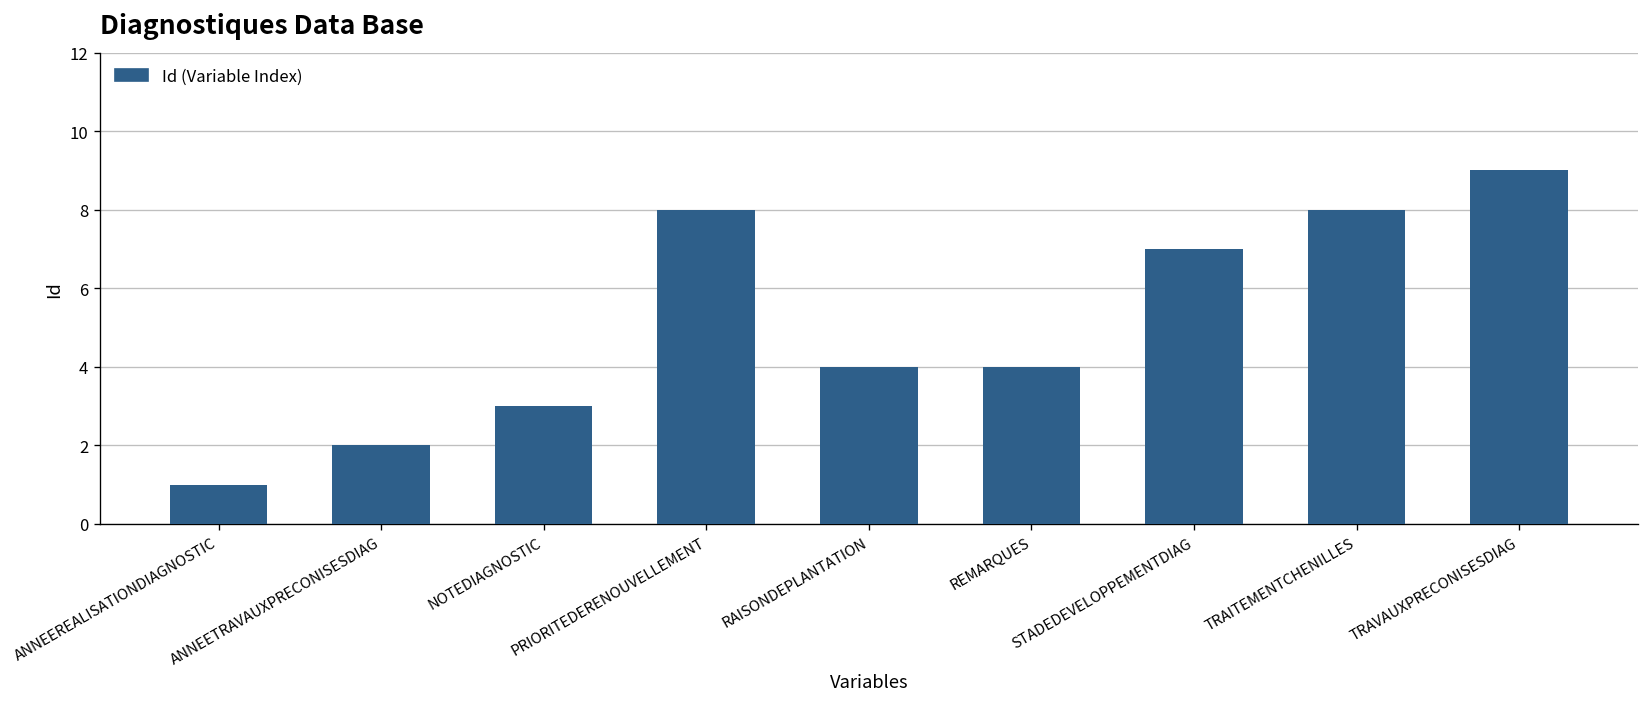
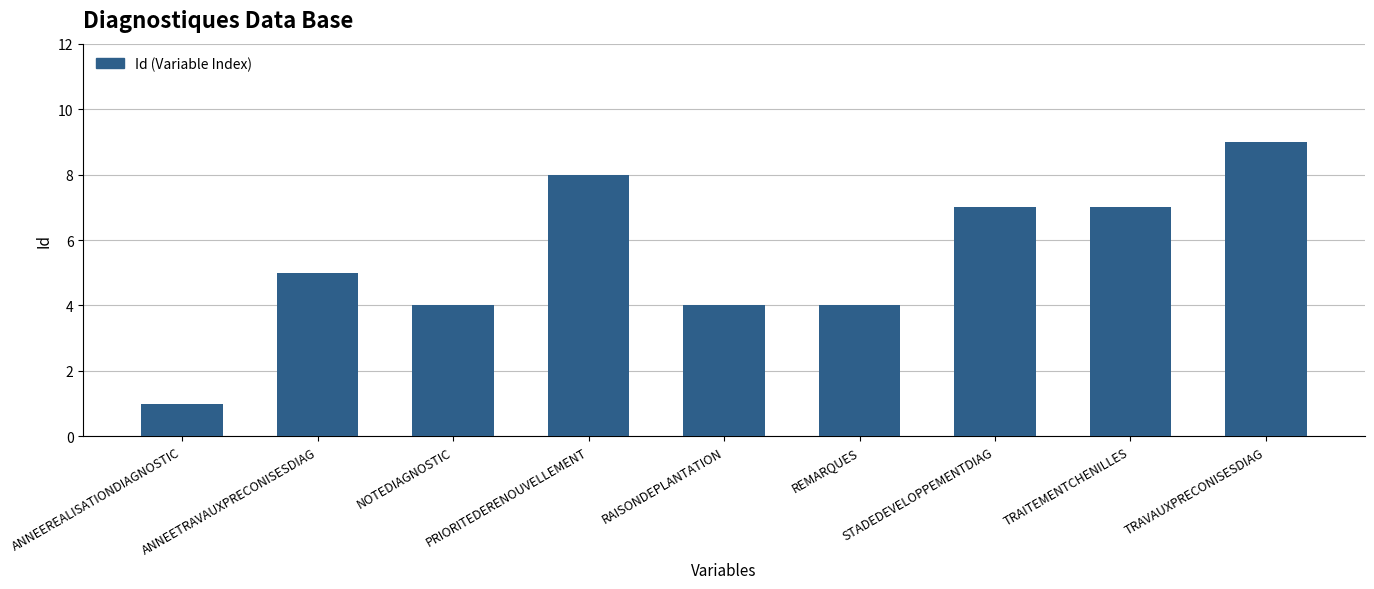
ANNEETRAVAUXPRECONISESDIAG: 2 -> 5
NOTEDIAGNOSTIC: 3 -> 4
TRAITEMENTCHENILLES: 8 -> 7
